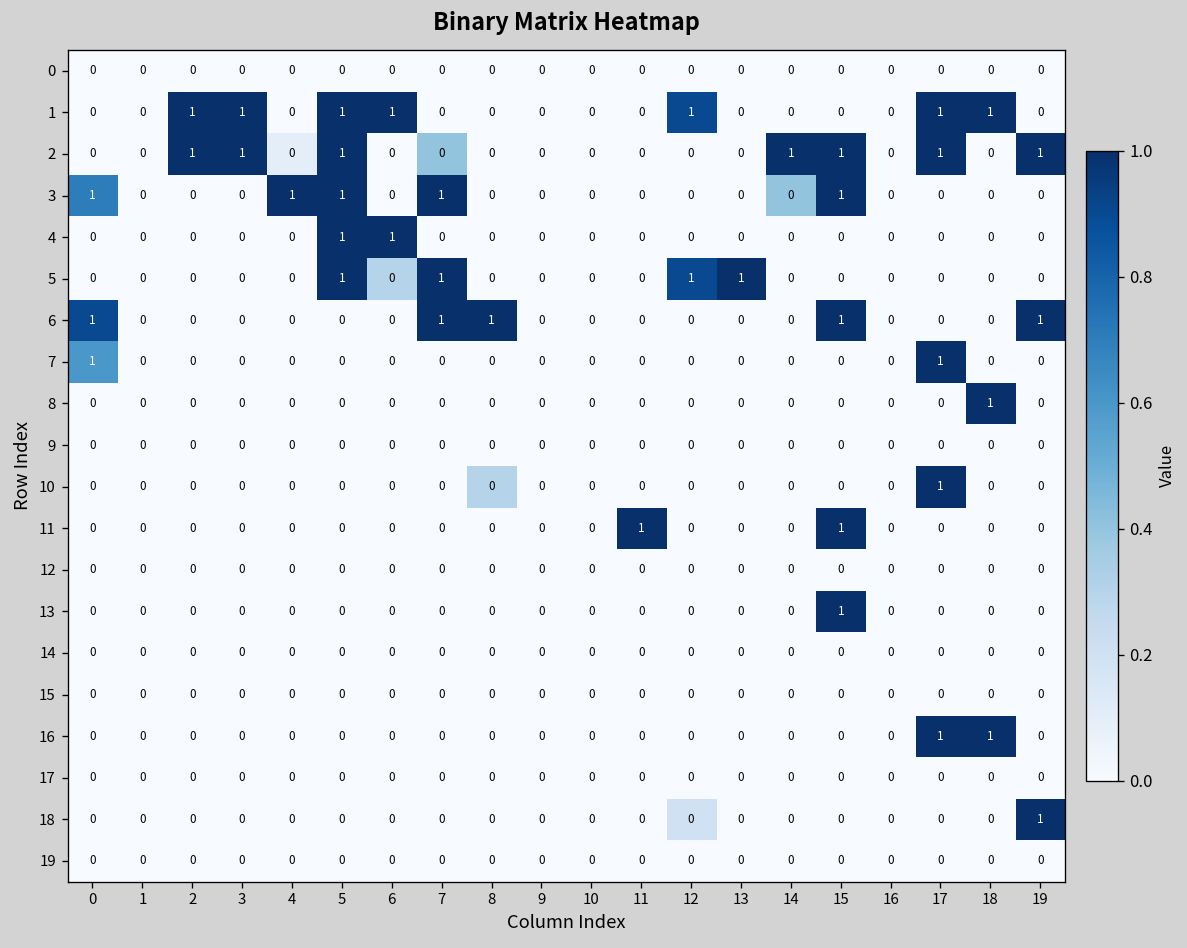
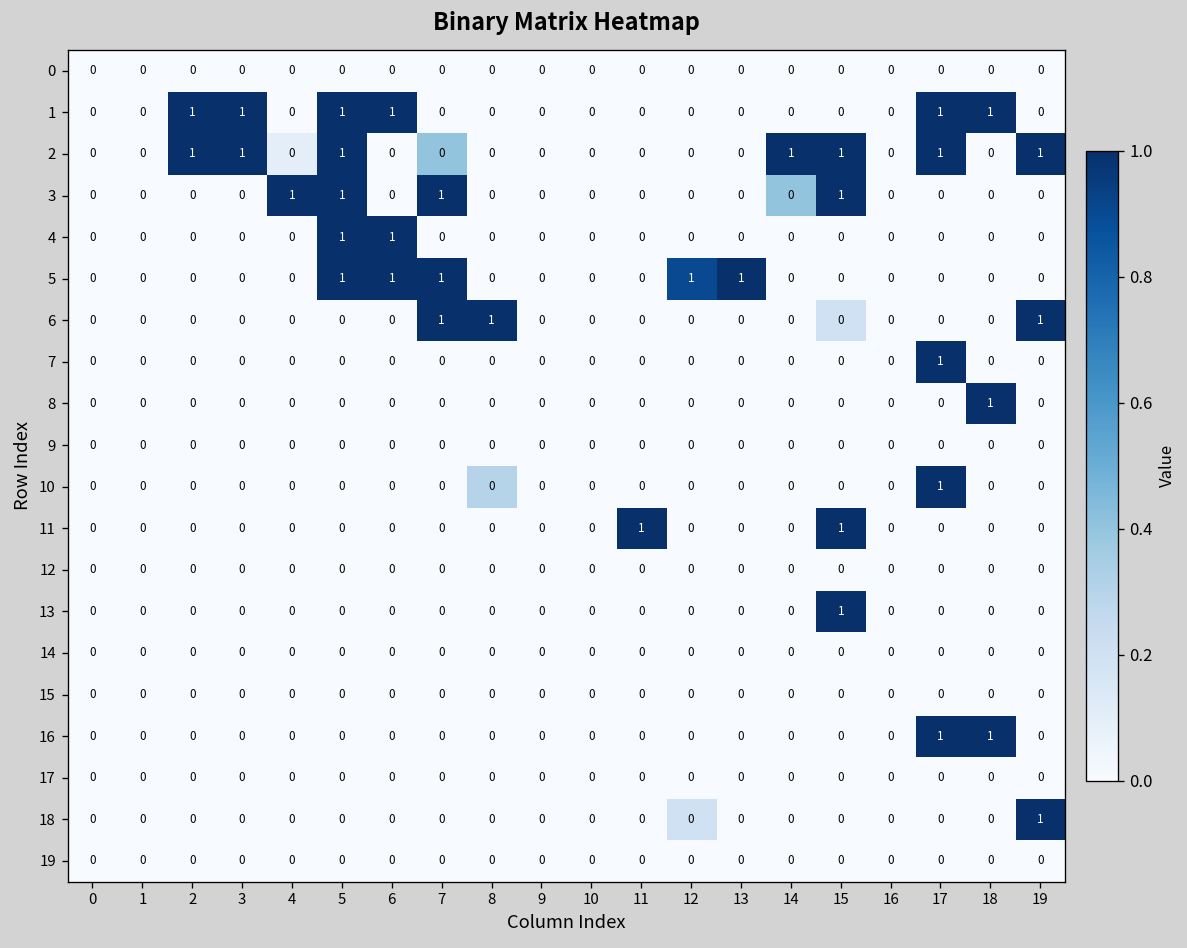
1, 12: 1 -> 0
3, 0: 1 -> 0
5, 6: 0 -> 1
6, 0: 1 -> 0
6, 15: 1 -> 0
7, 0: 1 -> 0
